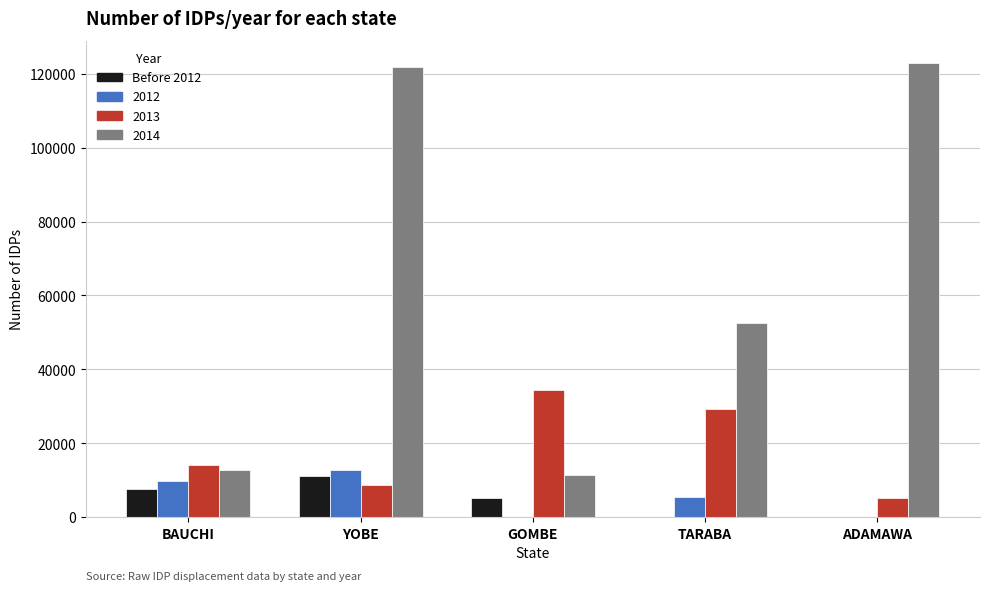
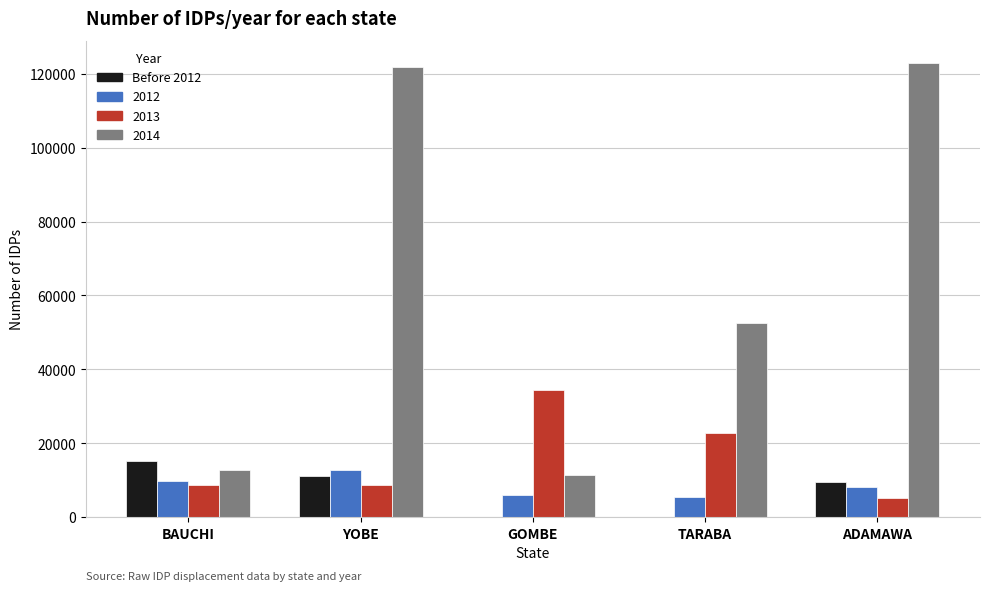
Before 2012, BAUCHI: 8000 -> 15000
2013, BAUCHI: 14000 -> 9000
Before 2012, GOMBE: 5000 -> 0
2012, GOMBE: 0 -> 6000
2013, TARABA: 29000 -> 23000
Before 2012, ADAMAWA: 0 -> 9000
2012, ADAMAWA: 0 -> 8000
